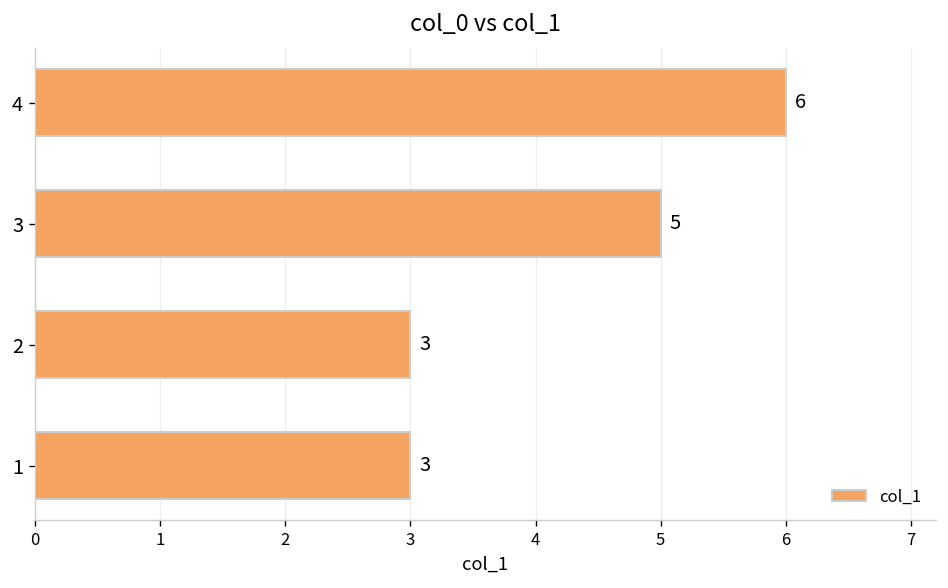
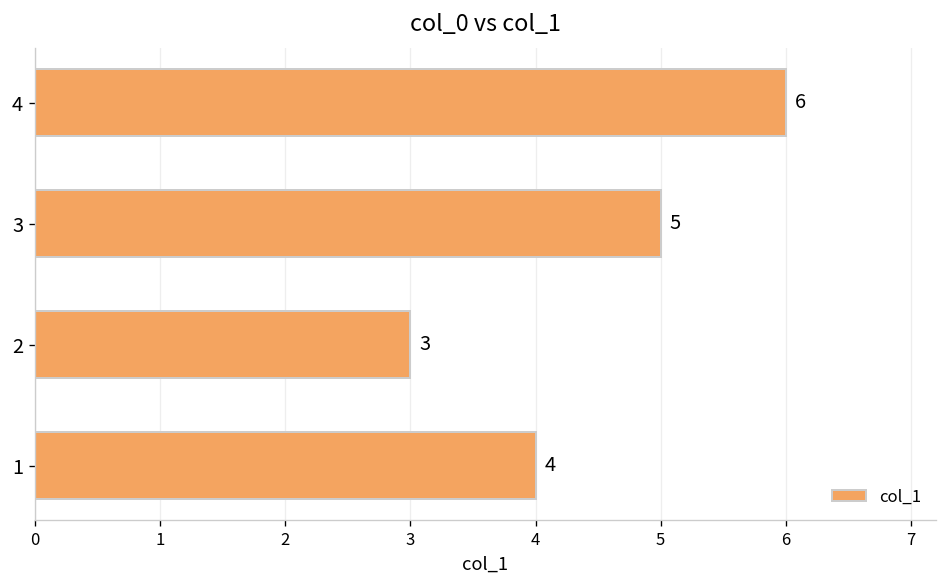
1: 3 -> 4
